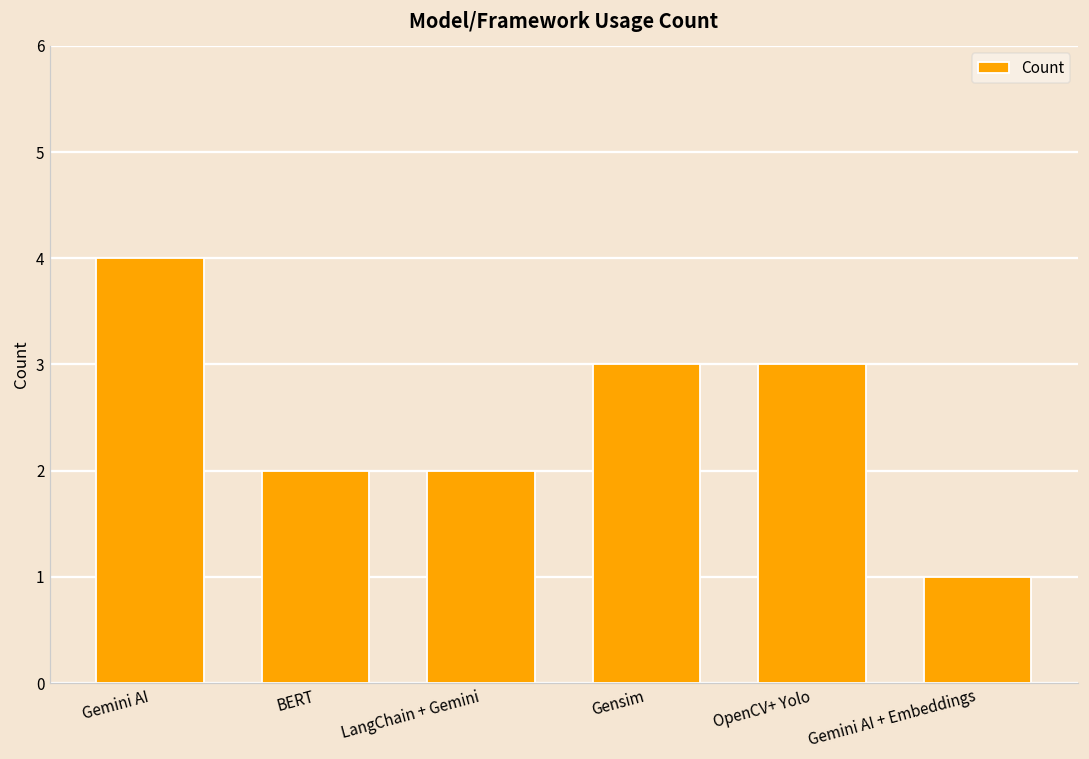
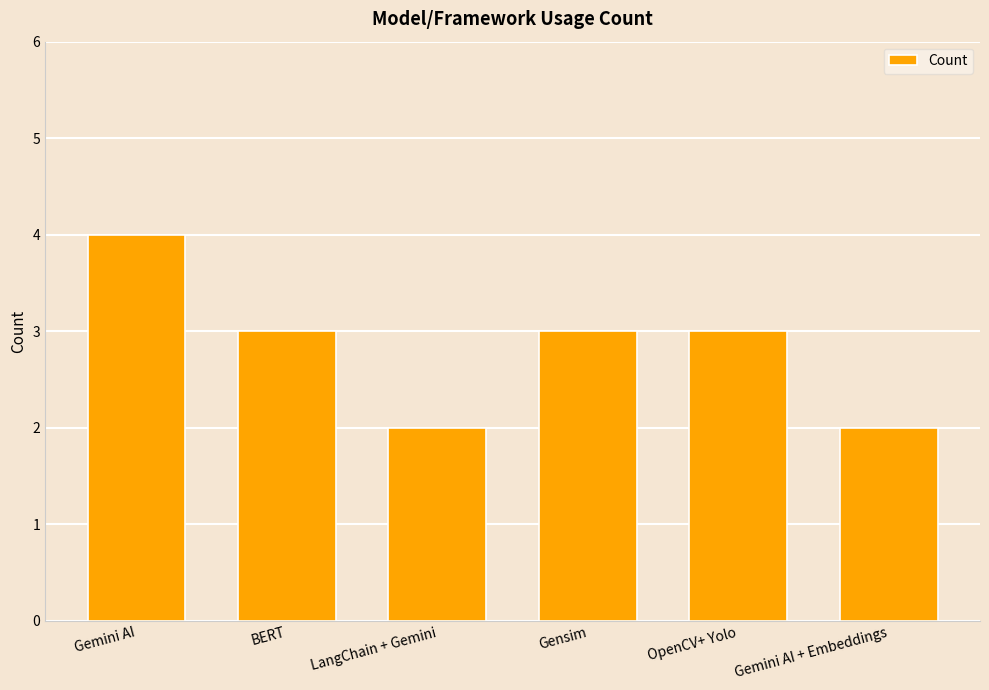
BERT: 2 -> 3
Gemini AI + Embeddings: 1 -> 2
